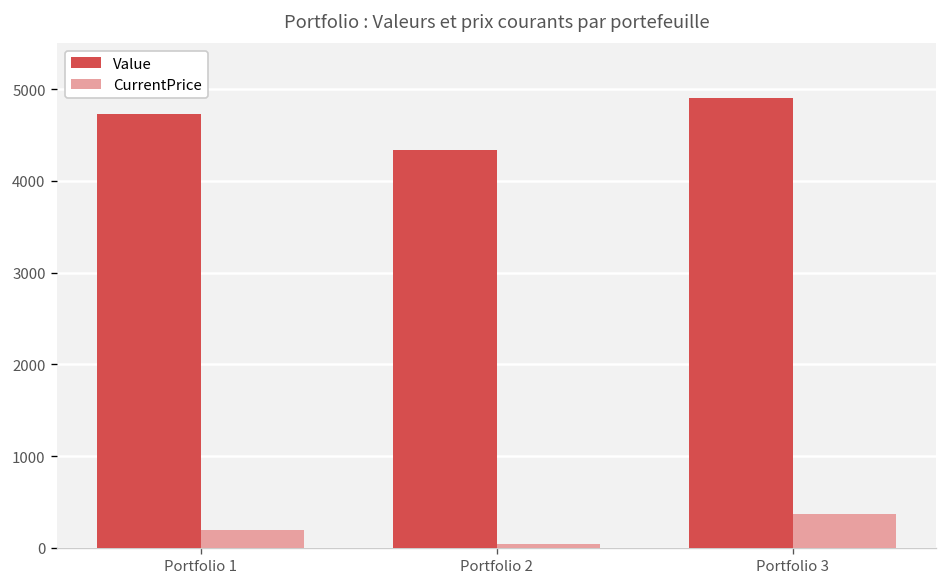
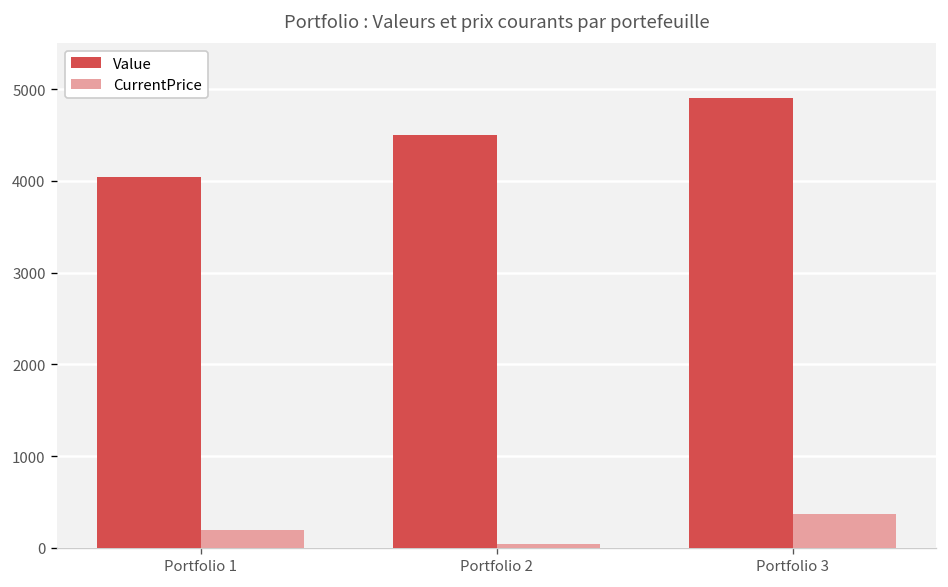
Value, Portfolio 1: 4700 -> 4000
Value, Portfolio 2: 4300 -> 4500
